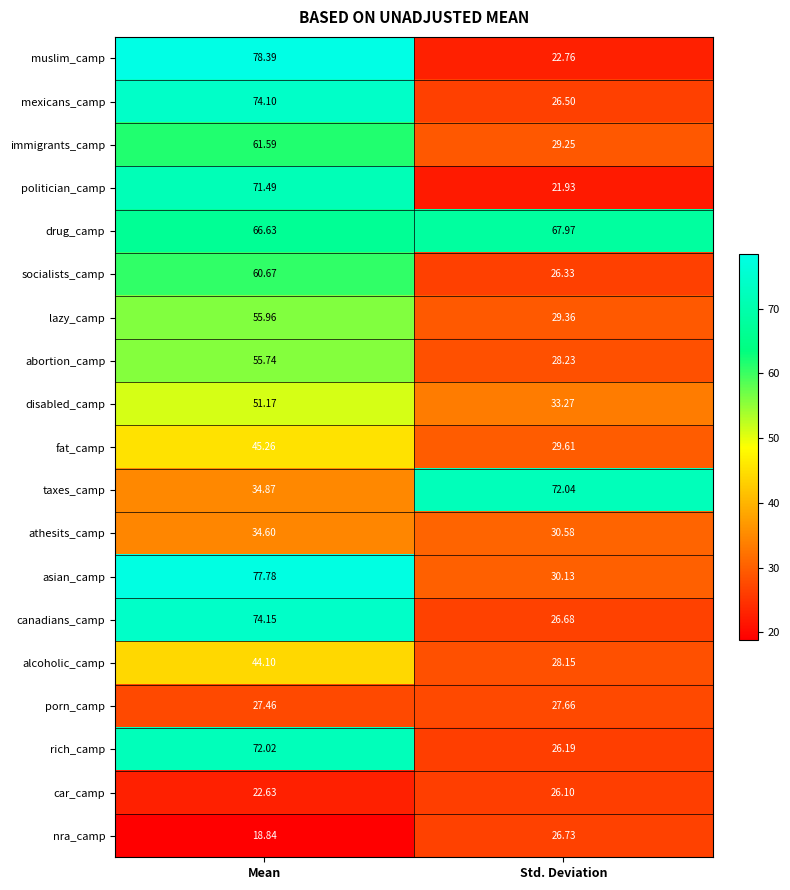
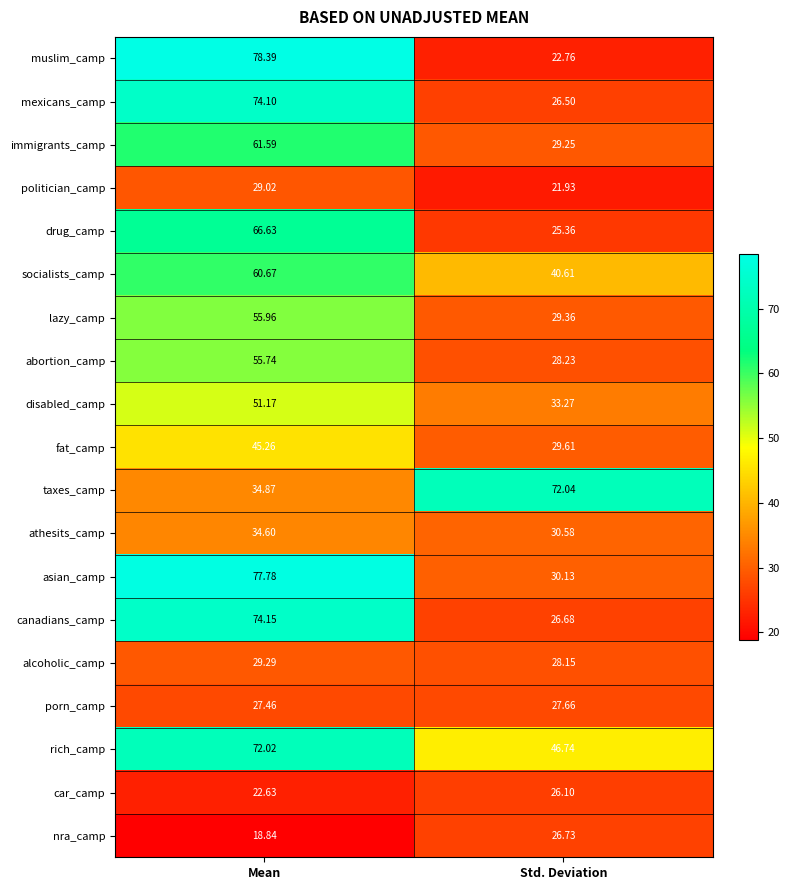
politician_camp, Mean: 71.49 -> 29.02
drug_camp, Std. Deviation: 67.97 -> 25.36
socialists_camp, Std. Deviation: 26.33 -> 40.61
alcoholic_camp, Mean: 44.10 -> 29.29
rich_camp, Std. Deviation: 26.19 -> 46.74
